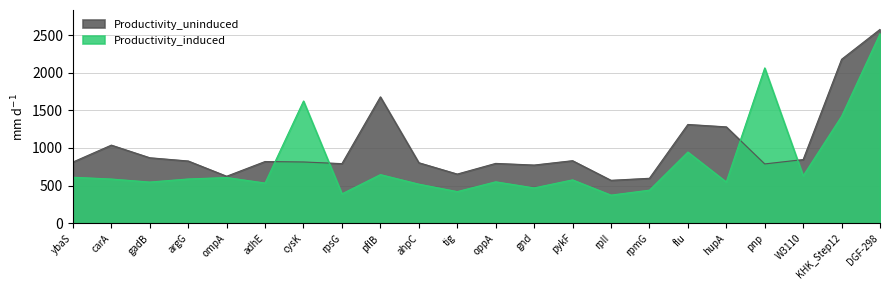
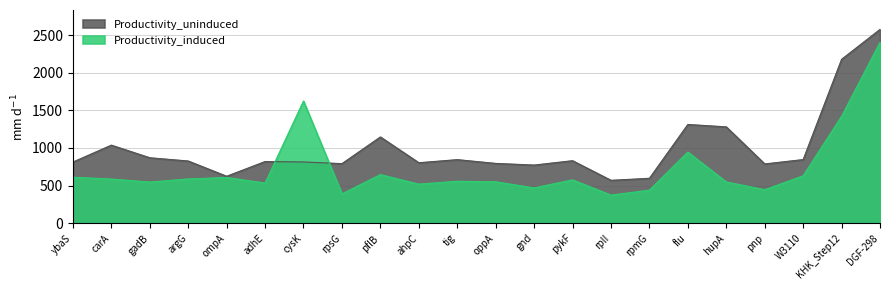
Productivity_uninduced, pflB: 1700 -> 1100
Productivity_uninduced, tig: 700 -> 800
Productivity_induced, tig: 400 -> 600
Productivity_induced, pnp: 2100 -> 400
Productivity_induced, DGF-298: 2500 -> 2400
